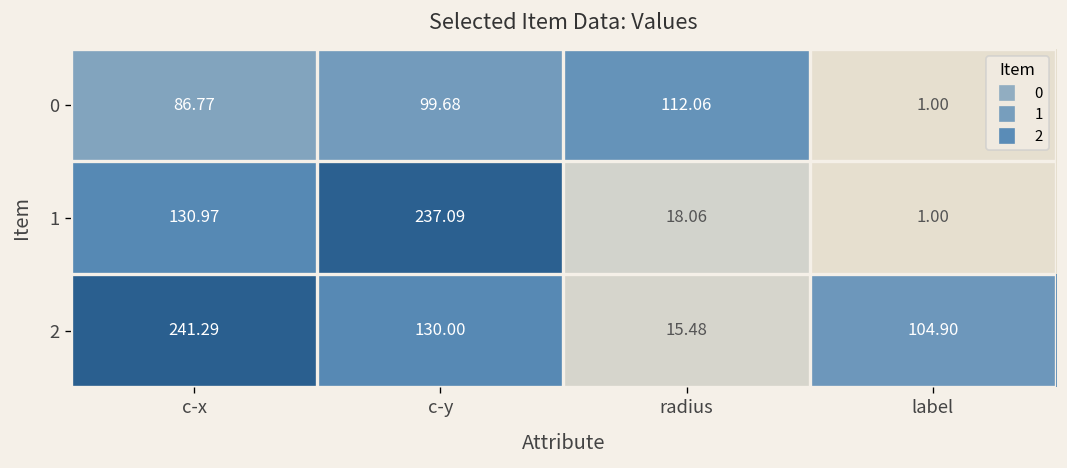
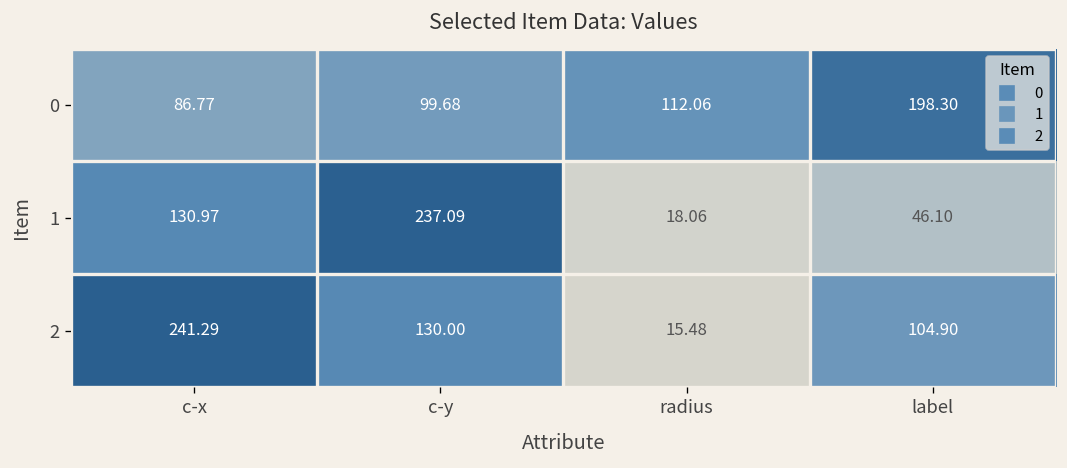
0, label: 1.00 -> 198.30
1, label: 1.00 -> 46.10
